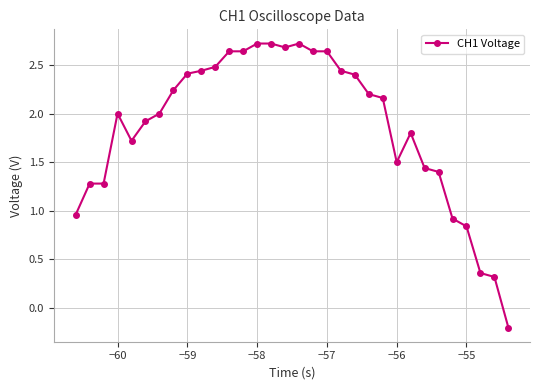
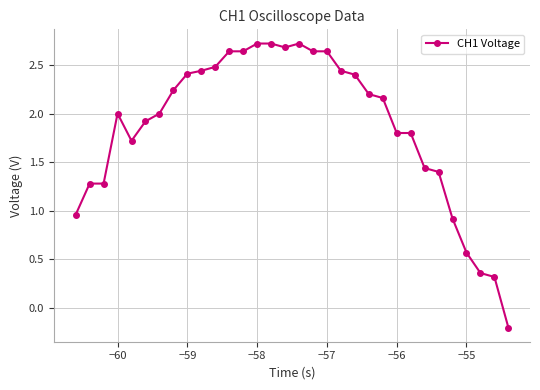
−56: 1.5 -> 1.8
−55: 0.8 -> 0.6
